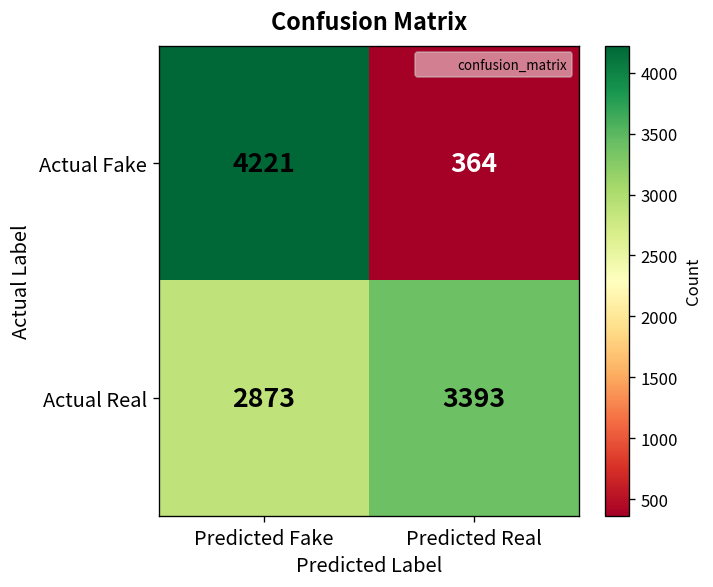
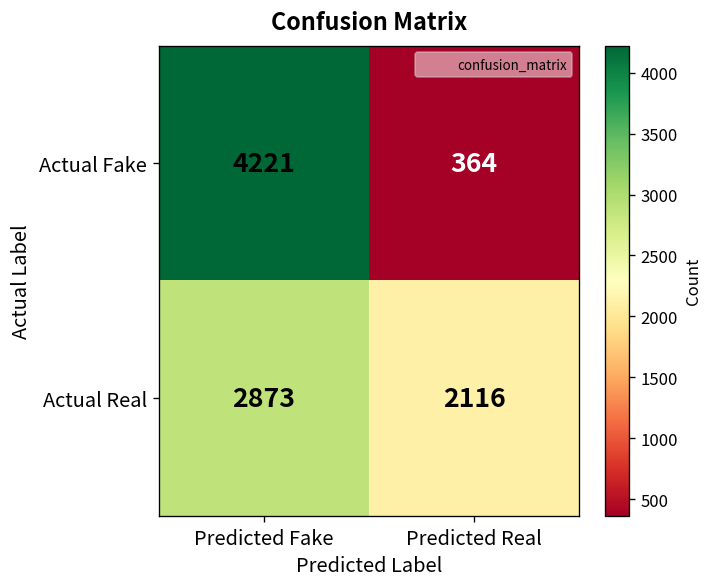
Actual Real, Predicted Real: 3393 -> 2116
